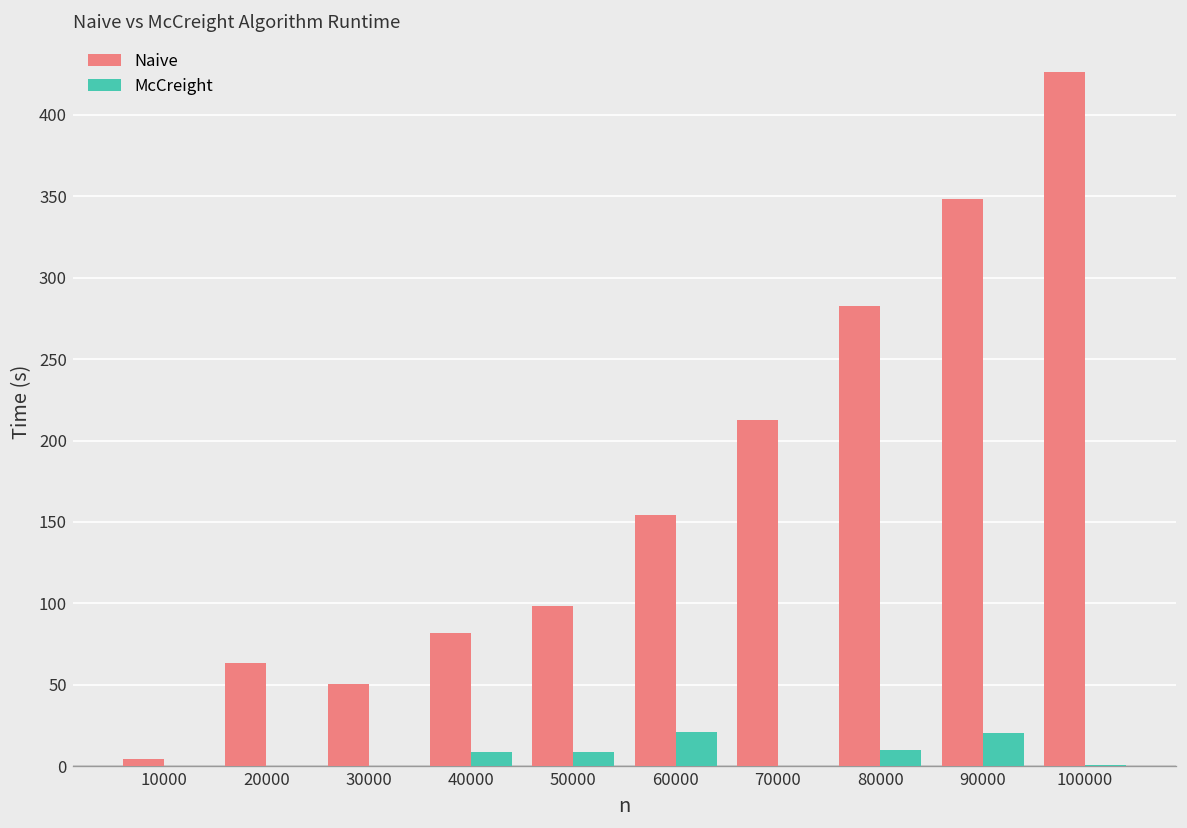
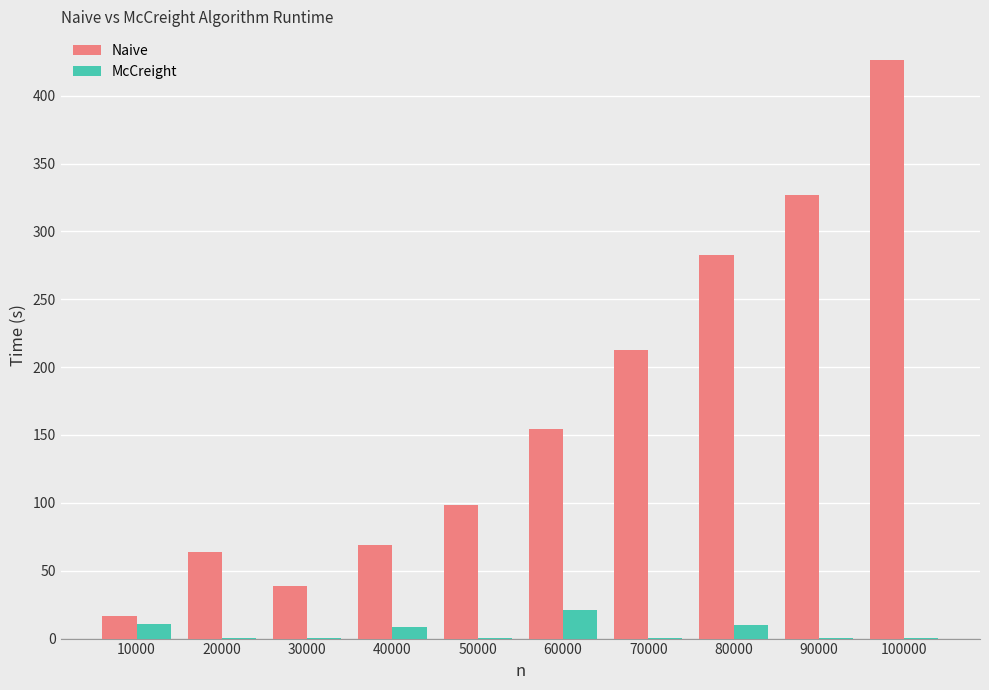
Naive, 10000: 4 -> 17
McCreight, 10000: 0 -> 11
Naive, 30000: 50 -> 39
Naive, 40000: 82 -> 69
McCreight, 50000: 9 -> 0
Naive, 90000: 348 -> 327
McCreight, 90000: 20 -> 1
